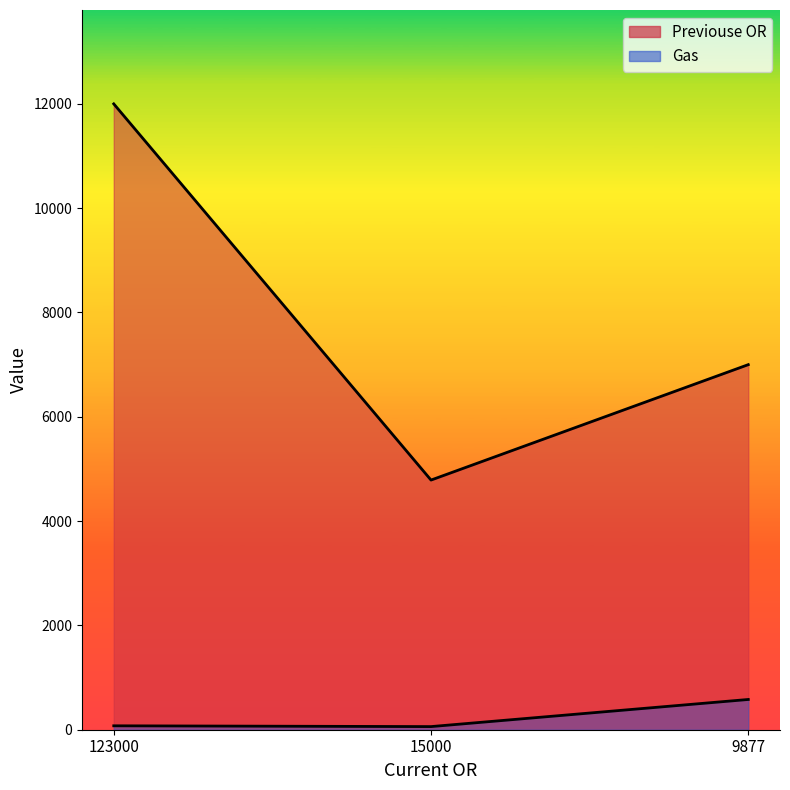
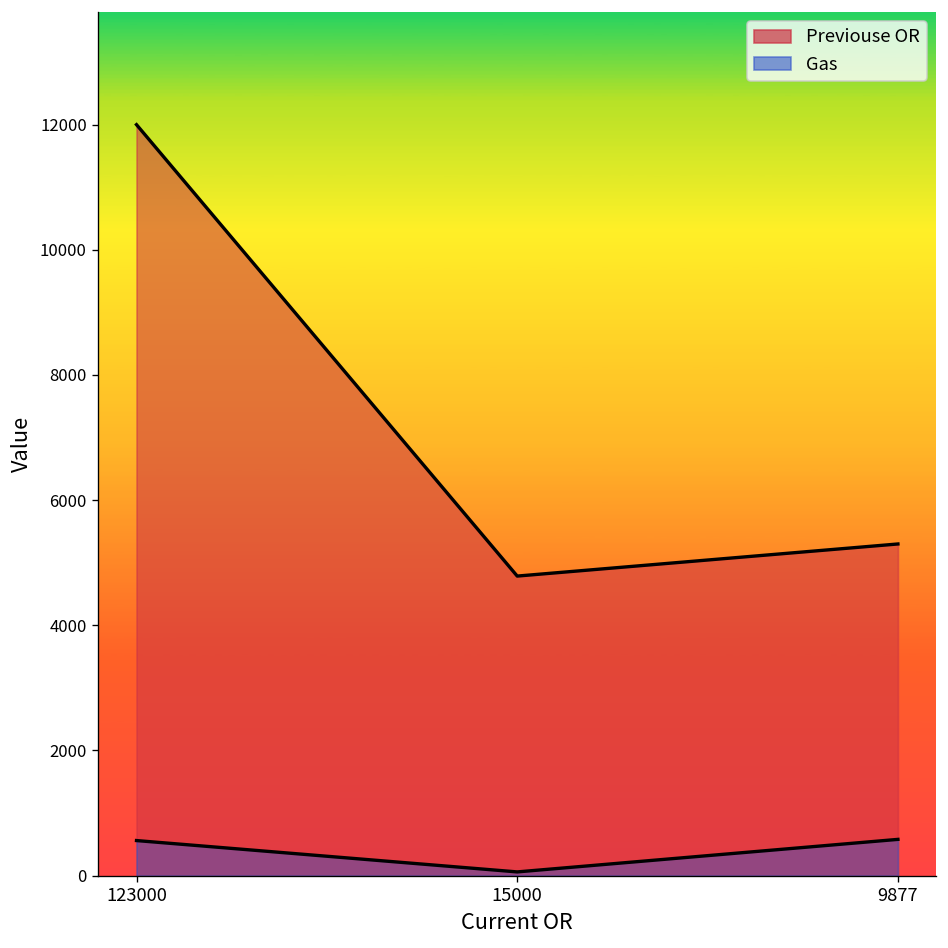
Gas, 123000: 100 -> 600
Previouse OR, 9877: 7000 -> 5300
